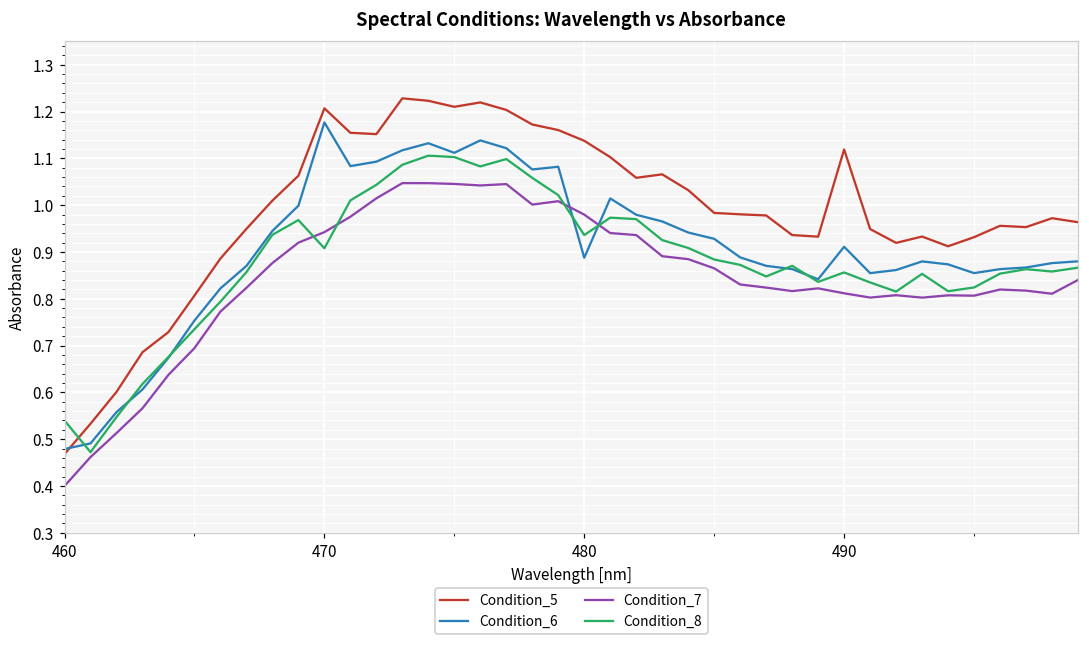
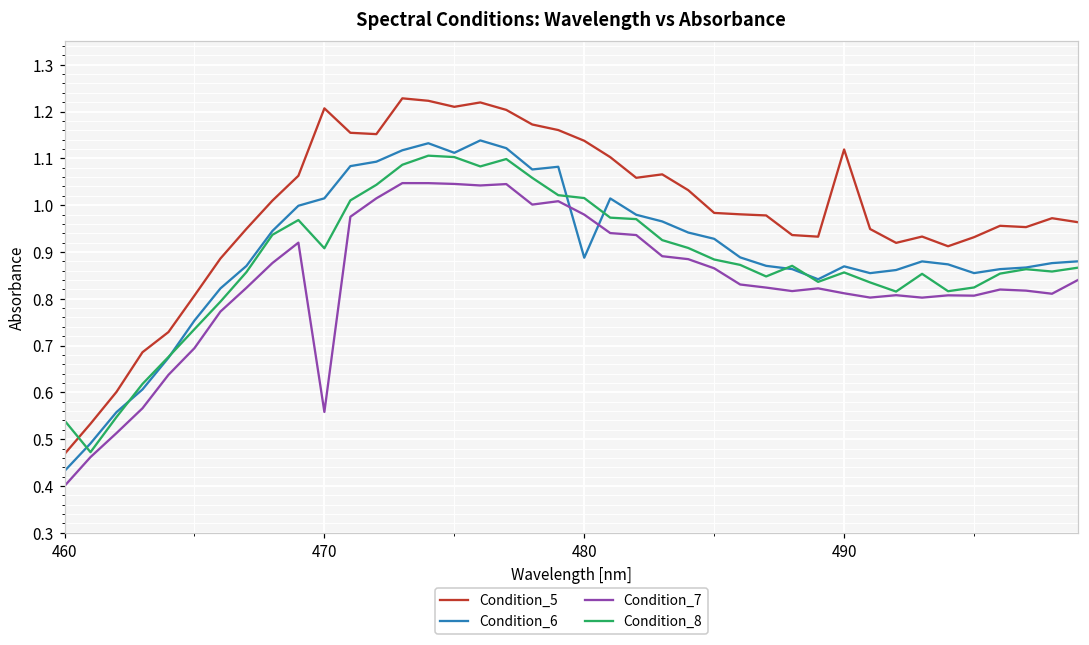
Condition_6, 460: 0.48 -> 0.43
Condition_6, 470: 1.18 -> 1.01
Condition_7, 470: 0.94 -> 0.56
Condition_8, 480: 0.94 -> 1.02
Condition_6, 490: 0.91 -> 0.87
